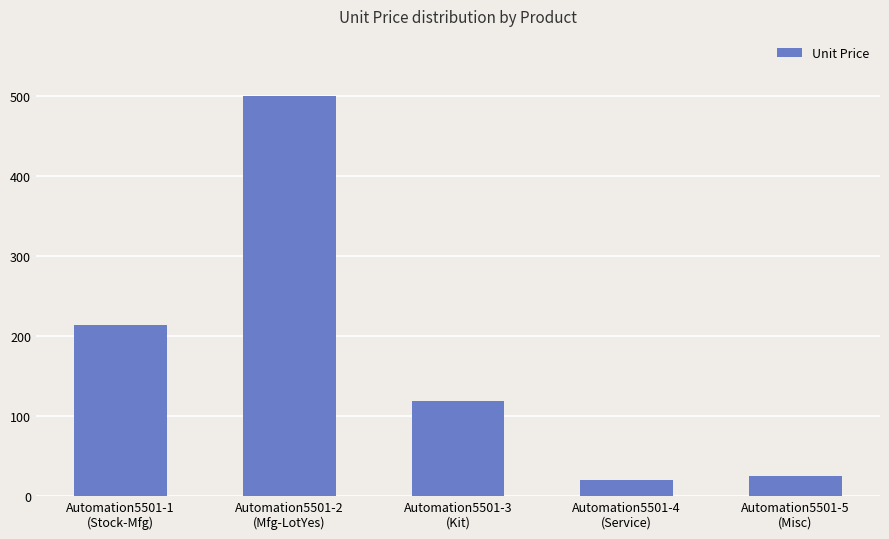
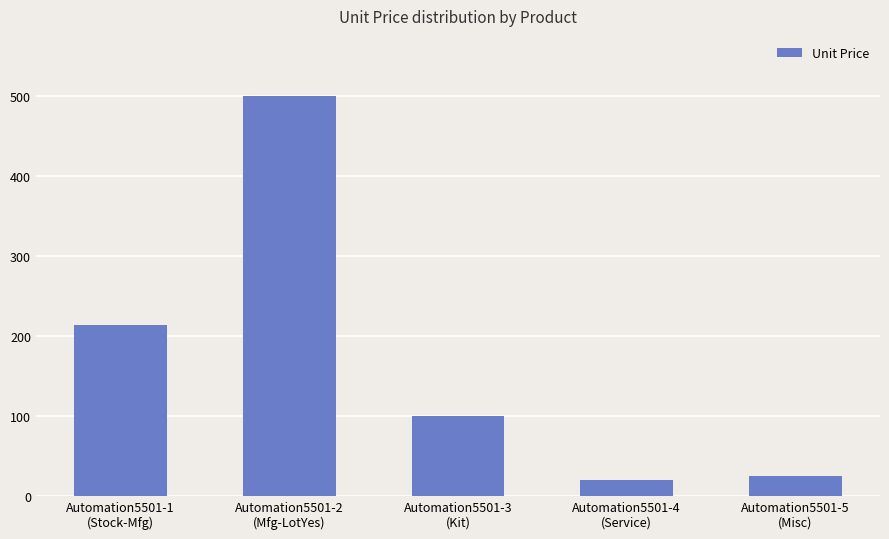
Automation5501-3 (Kit): 120 -> 100
